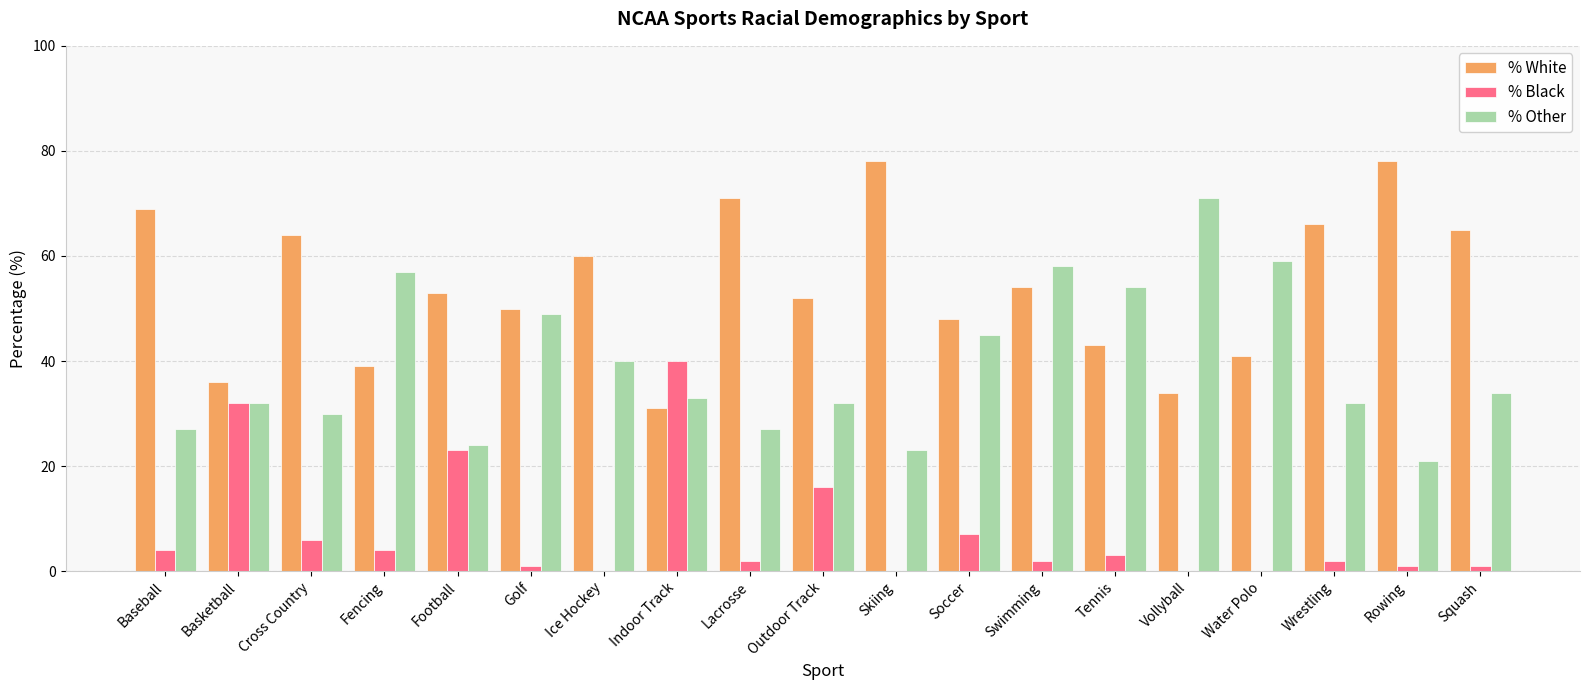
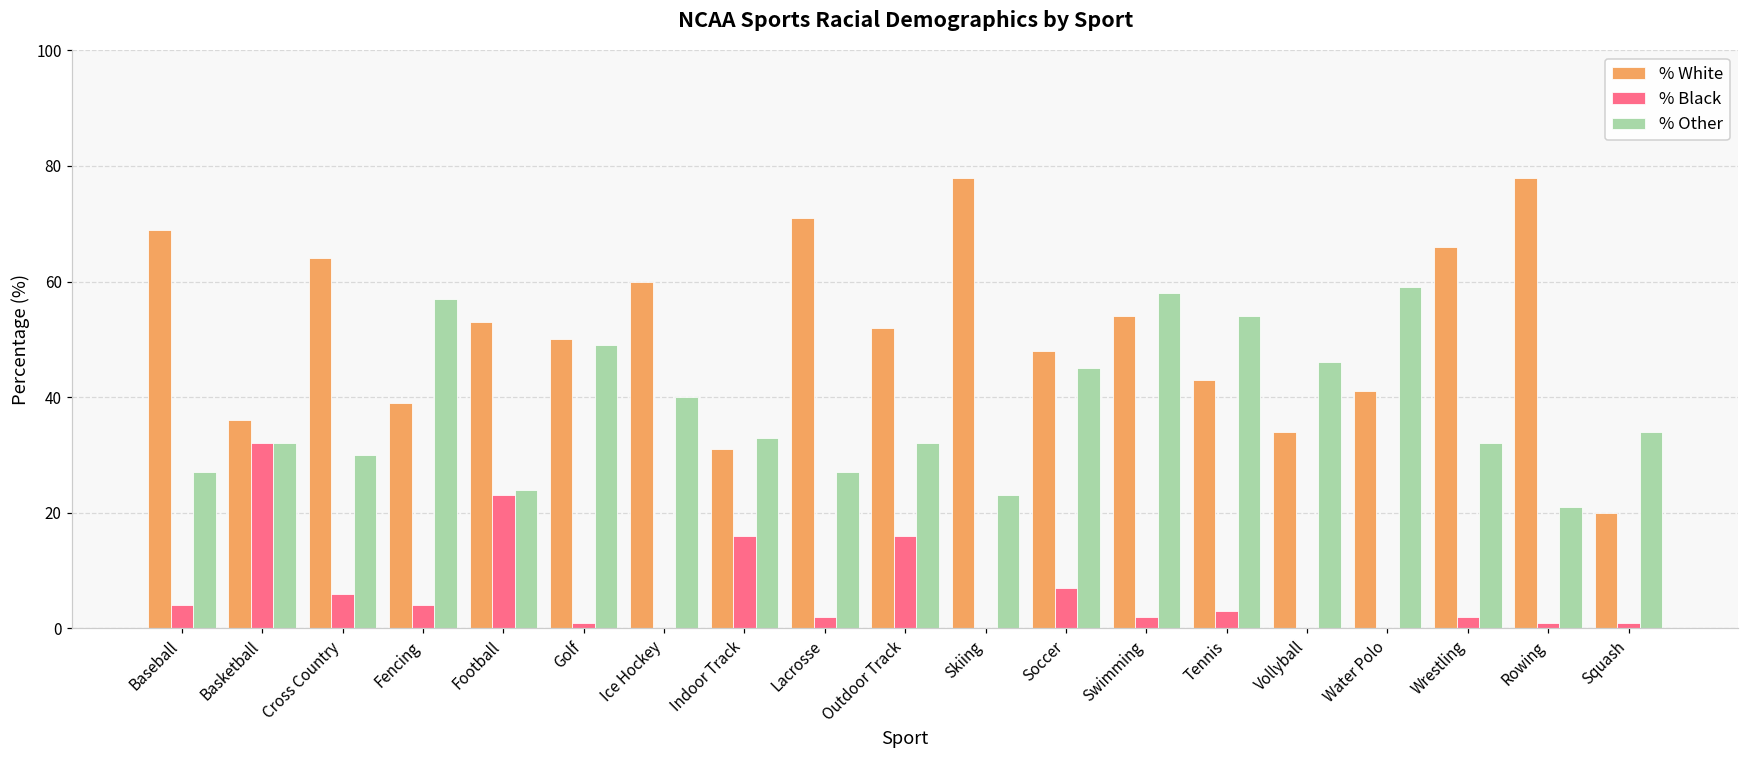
% Black, Indoor Track: 40 -> 16
% Other, Vollyball: 71 -> 46
% White, Squash: 65 -> 20
